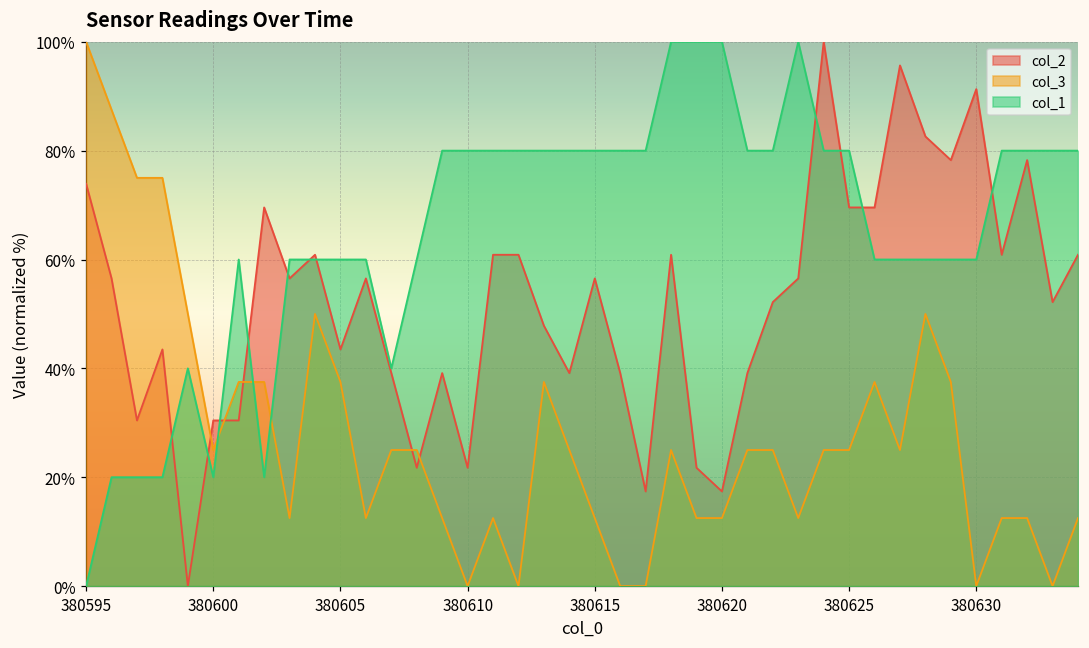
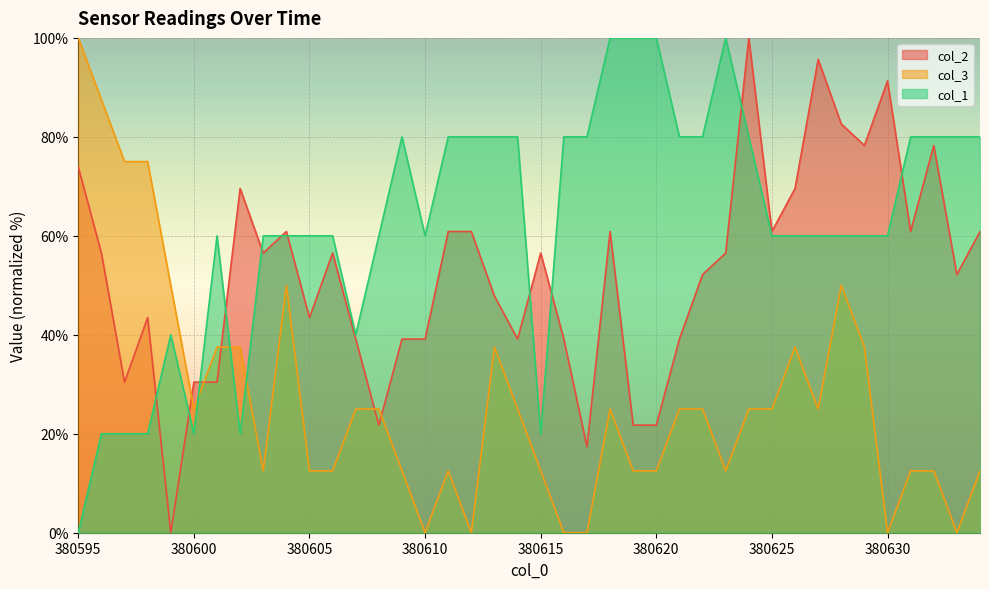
col_3, 380605: 37% -> 13%
col_2, 380610: 22% -> 39%
col_1, 380610: 80% -> 60%
col_1, 380615: 80% -> 20%
col_2, 380620: 17% -> 22%
col_2, 380625: 70% -> 61%
col_1, 380625: 80% -> 60%
